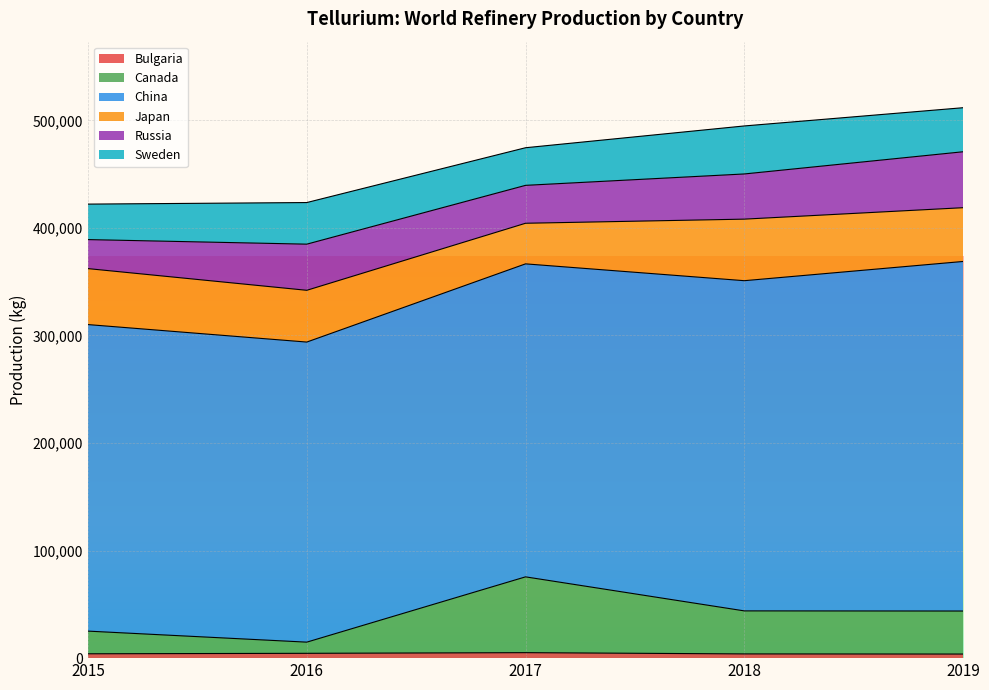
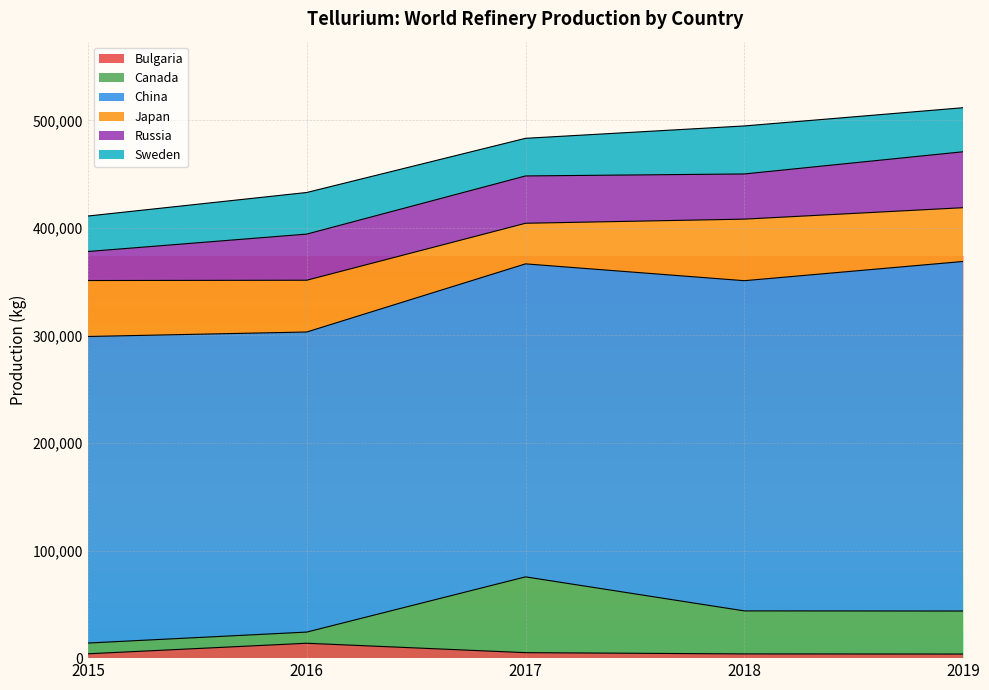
Canada, 2015: 21,000 -> 10,000
Bulgaria, 2016: 4,000 -> 14,000
Russia, 2017: 35,000 -> 44,000
